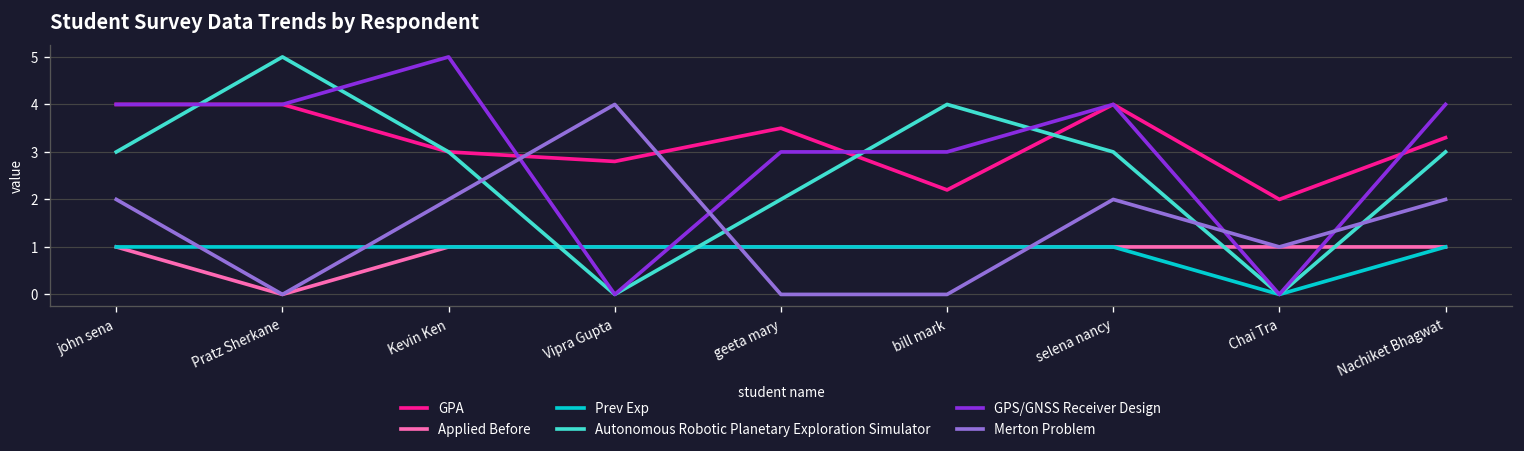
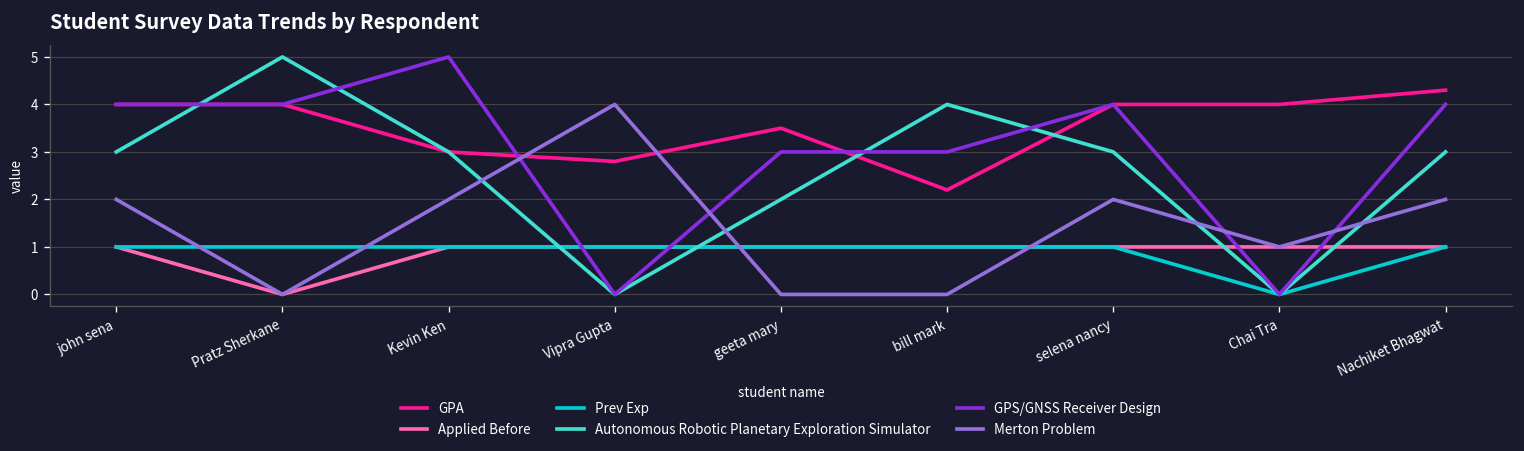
GPA, Chai Tra: 2 -> 4
GPA, Nachiket Bhagwat: 3.3 -> 4.3
